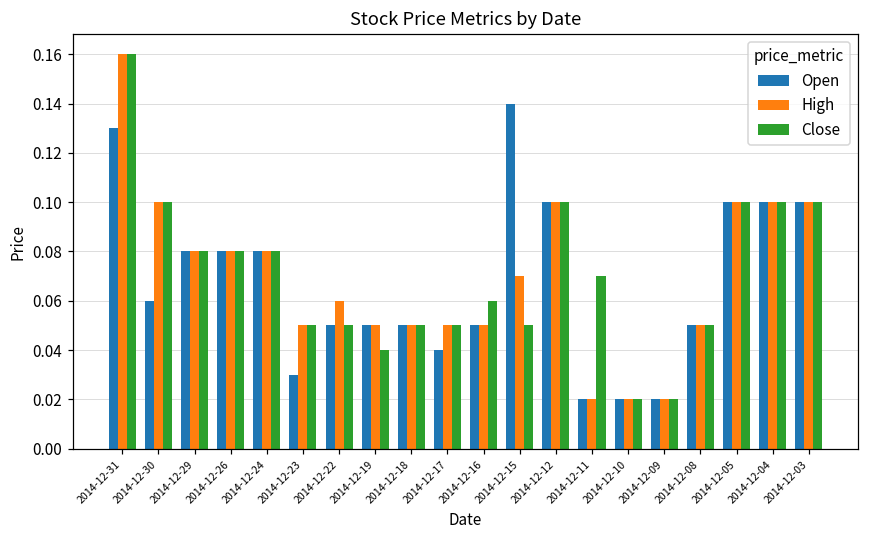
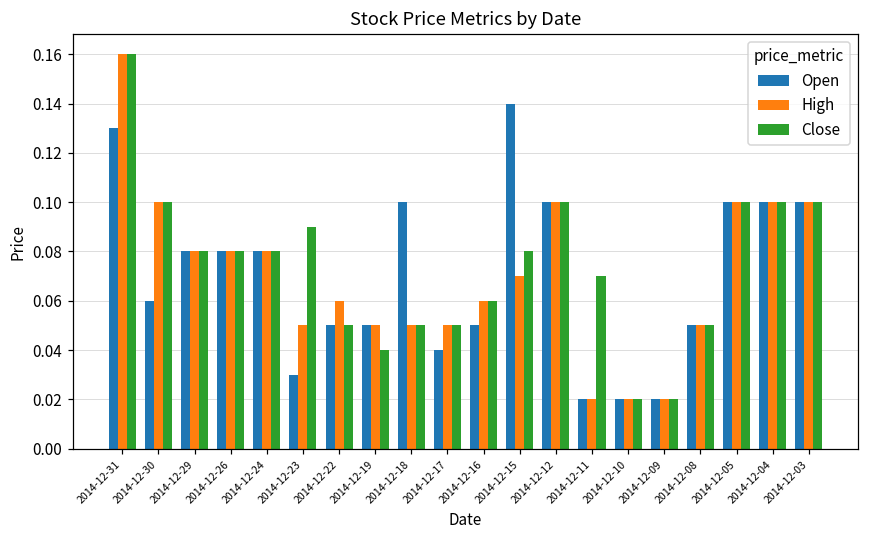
Close, 2014-12-23: 0.05 -> 0.09
Open, 2014-12-18: 0.05 -> 0.10
High, 2014-12-16: 0.05 -> 0.06
Close, 2014-12-15: 0.05 -> 0.08
